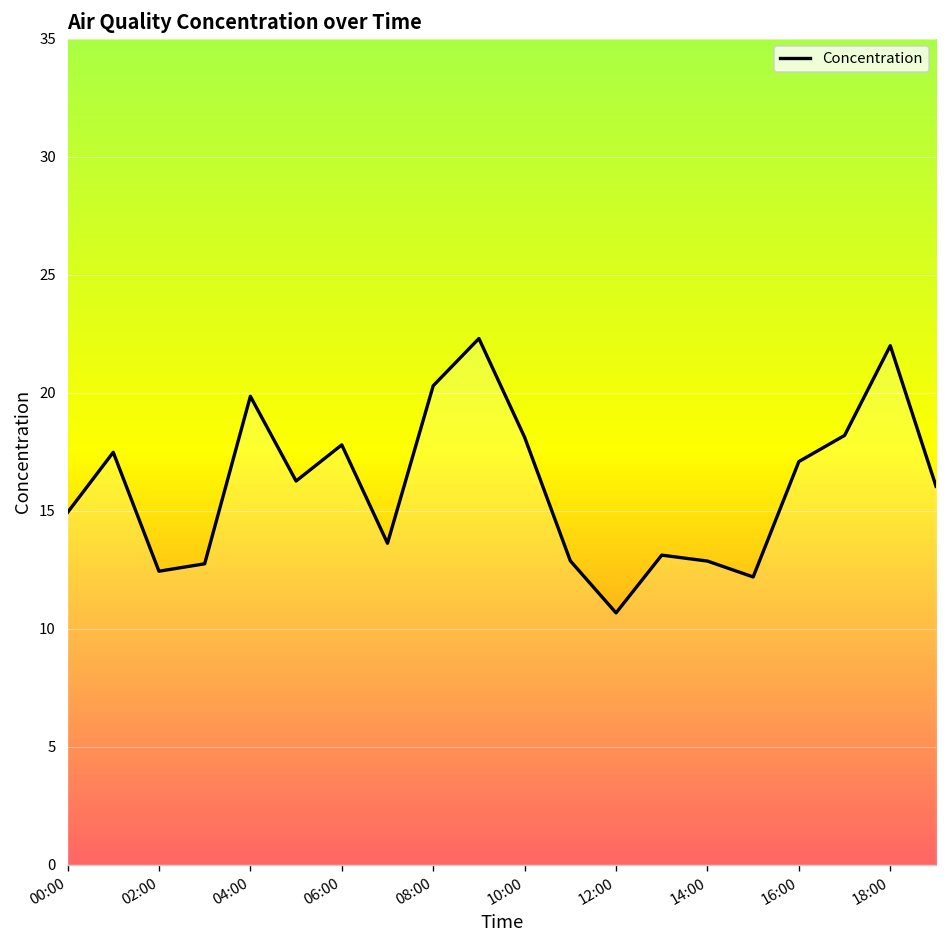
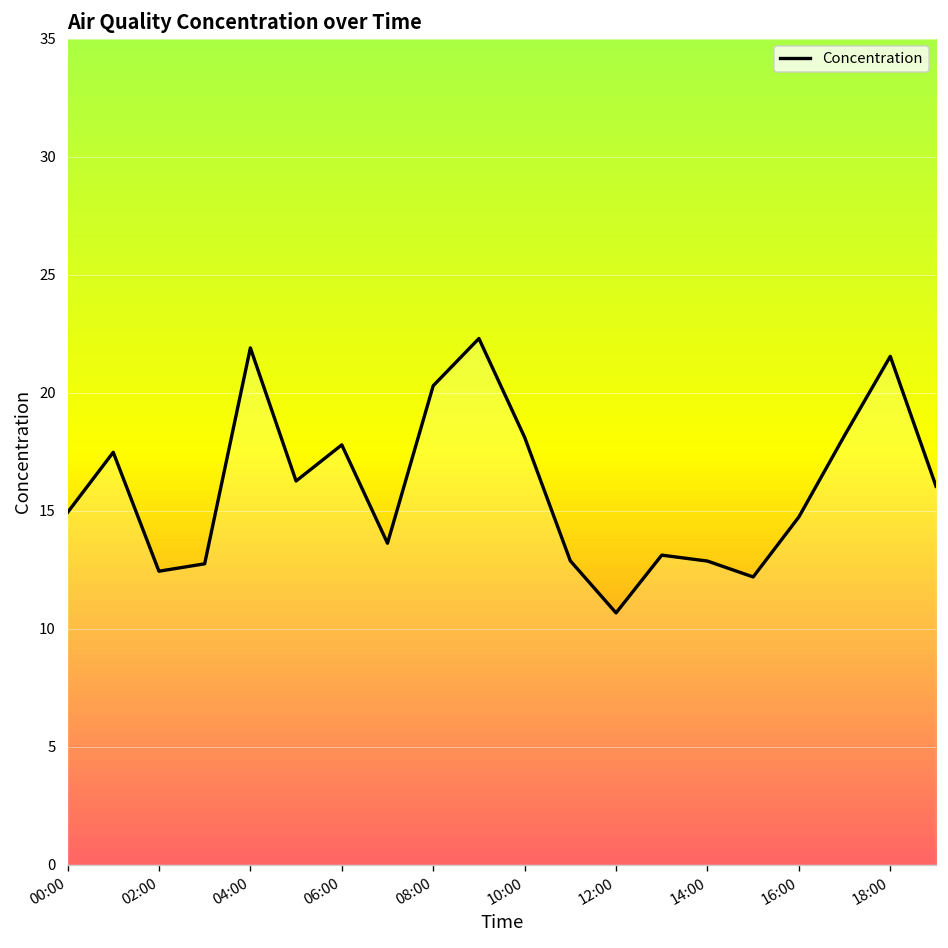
04:00: 19.9 -> 21.9
16:00: 17.1 -> 14.7
18:00: 22.0 -> 21.5
